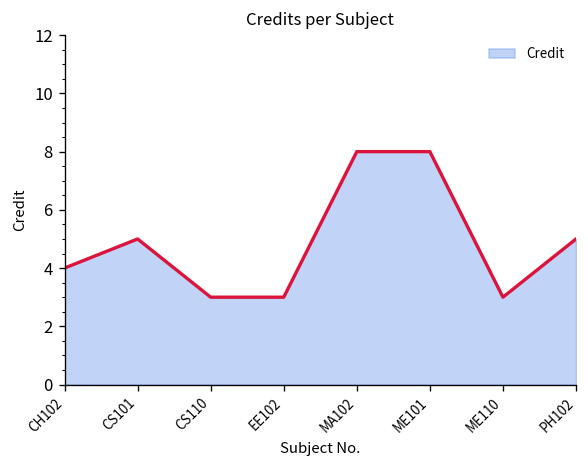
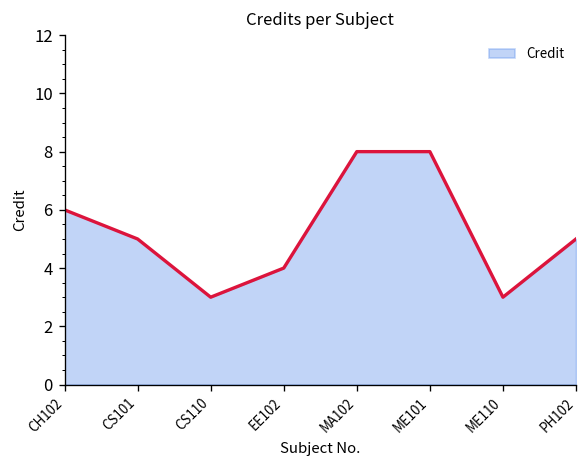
CH102: 4 -> 6
EE102: 3 -> 4
